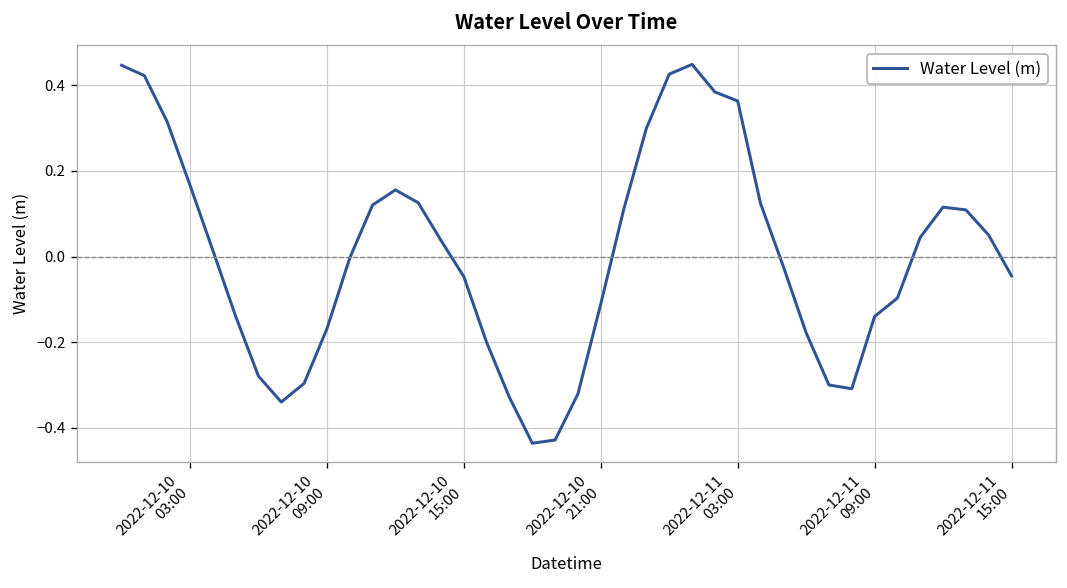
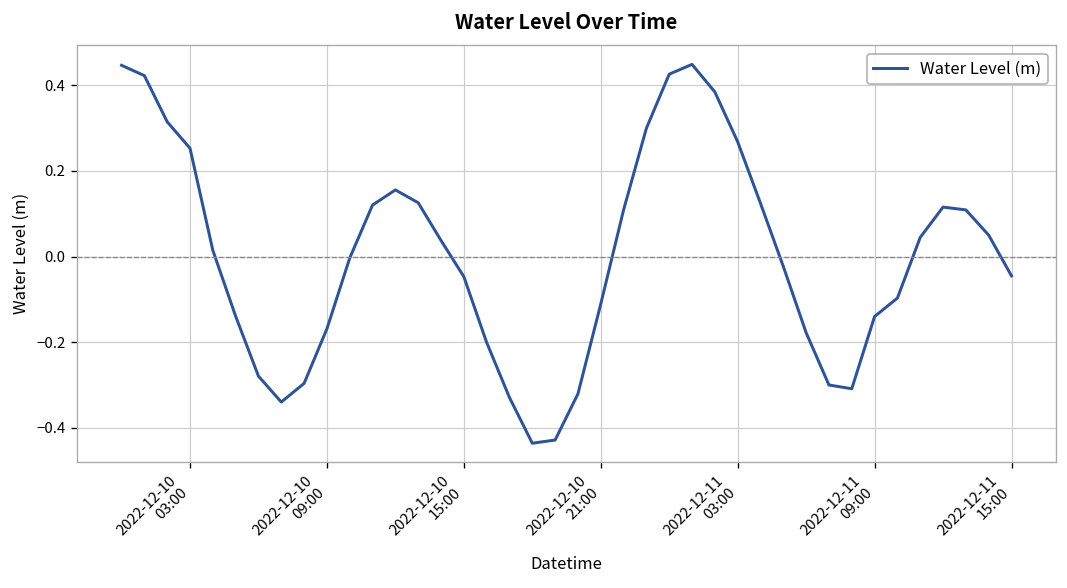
2022-12-10 03:00: 0.17 -> 0.25
2022-12-11 03:00: 0.36 -> 0.27
